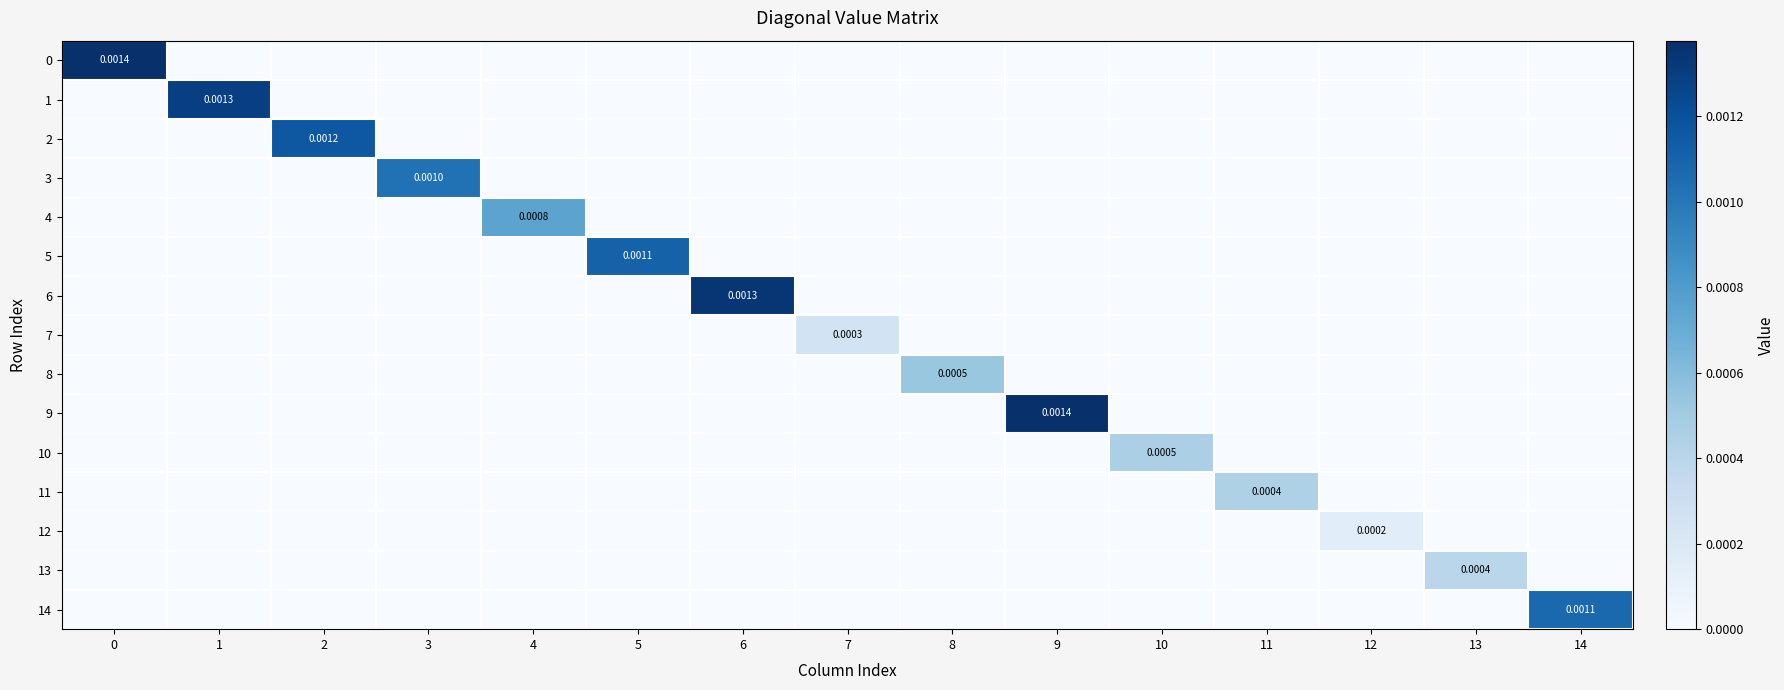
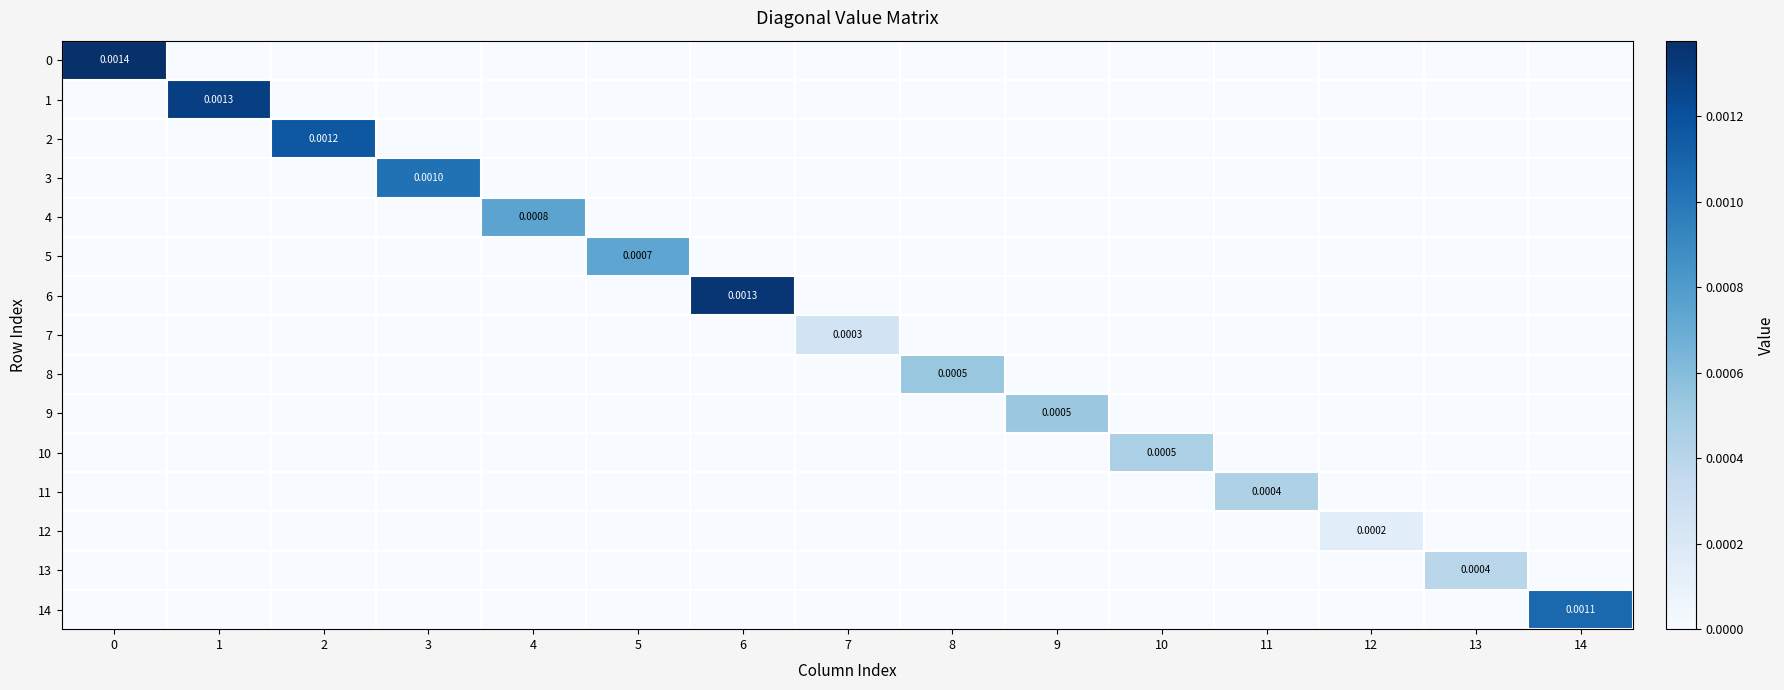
5, 5: 0.0011 -> 0.0007
9, 9: 0.0014 -> 0.0005
